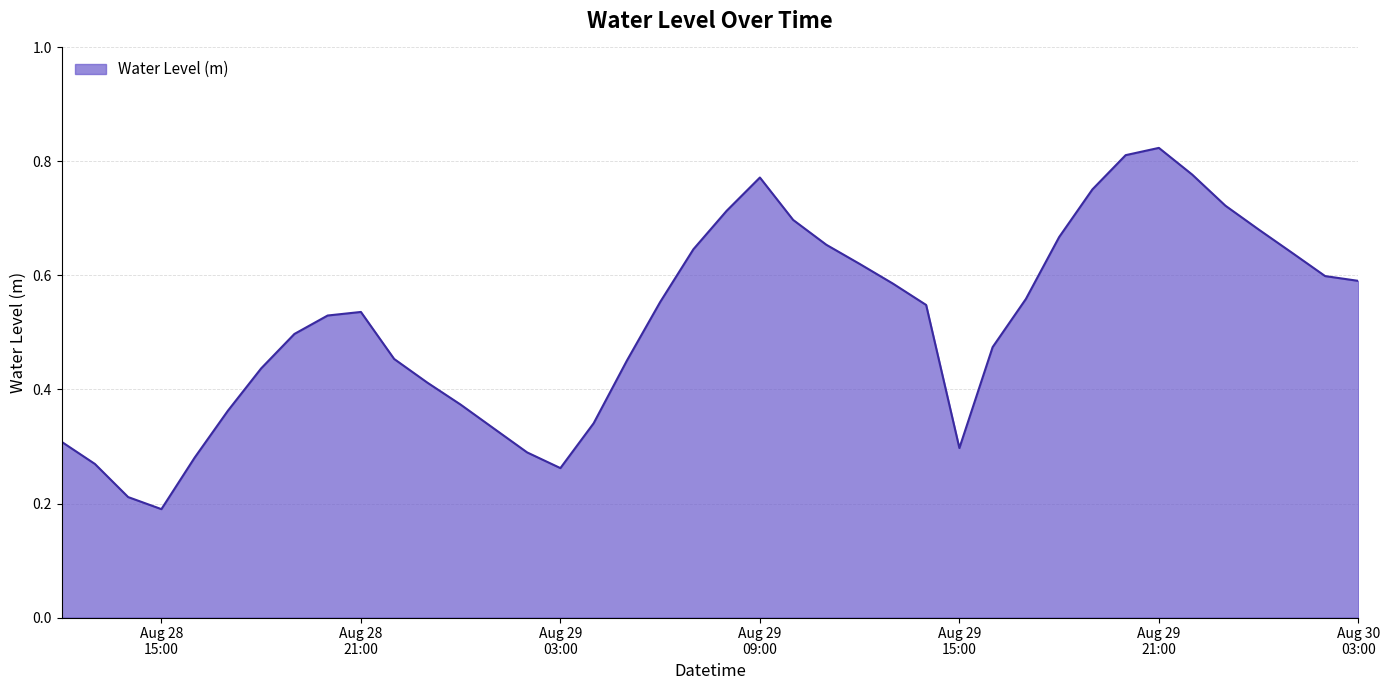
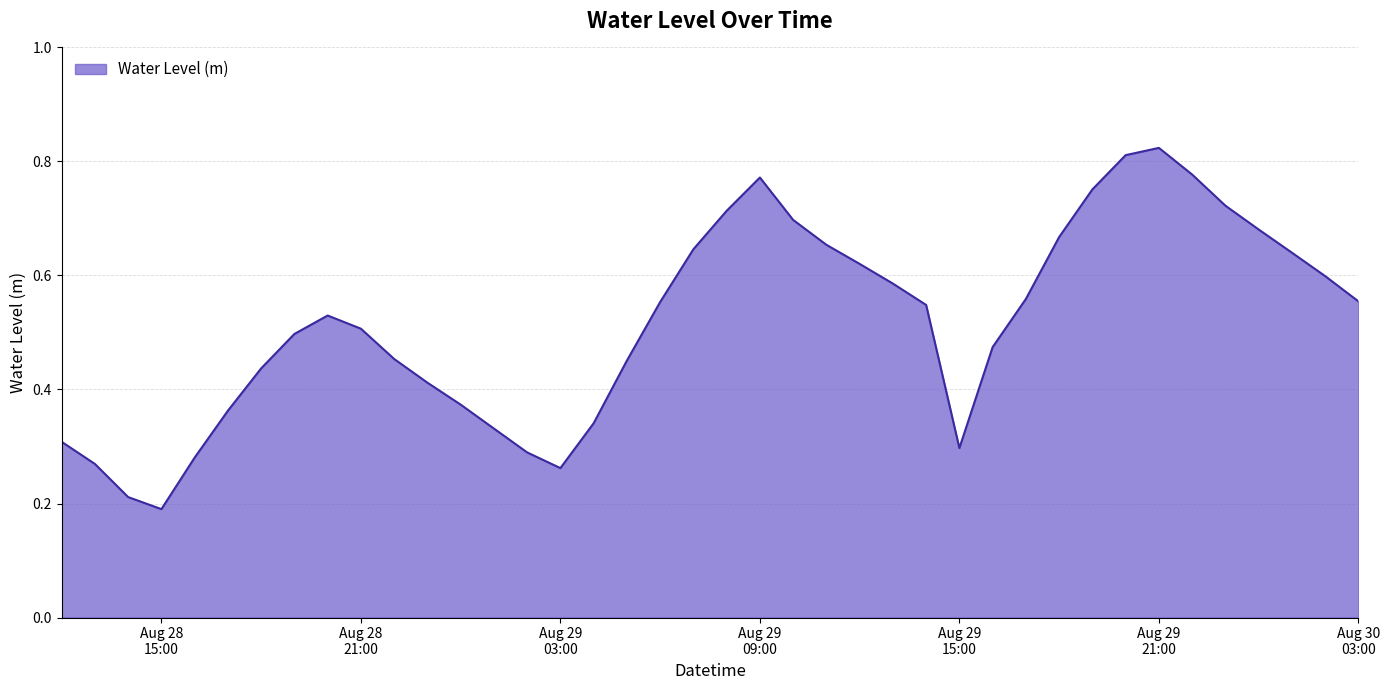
Aug 28 21:00: 0.54 -> 0.51
Aug 30 03:00: 0.59 -> 0.55
